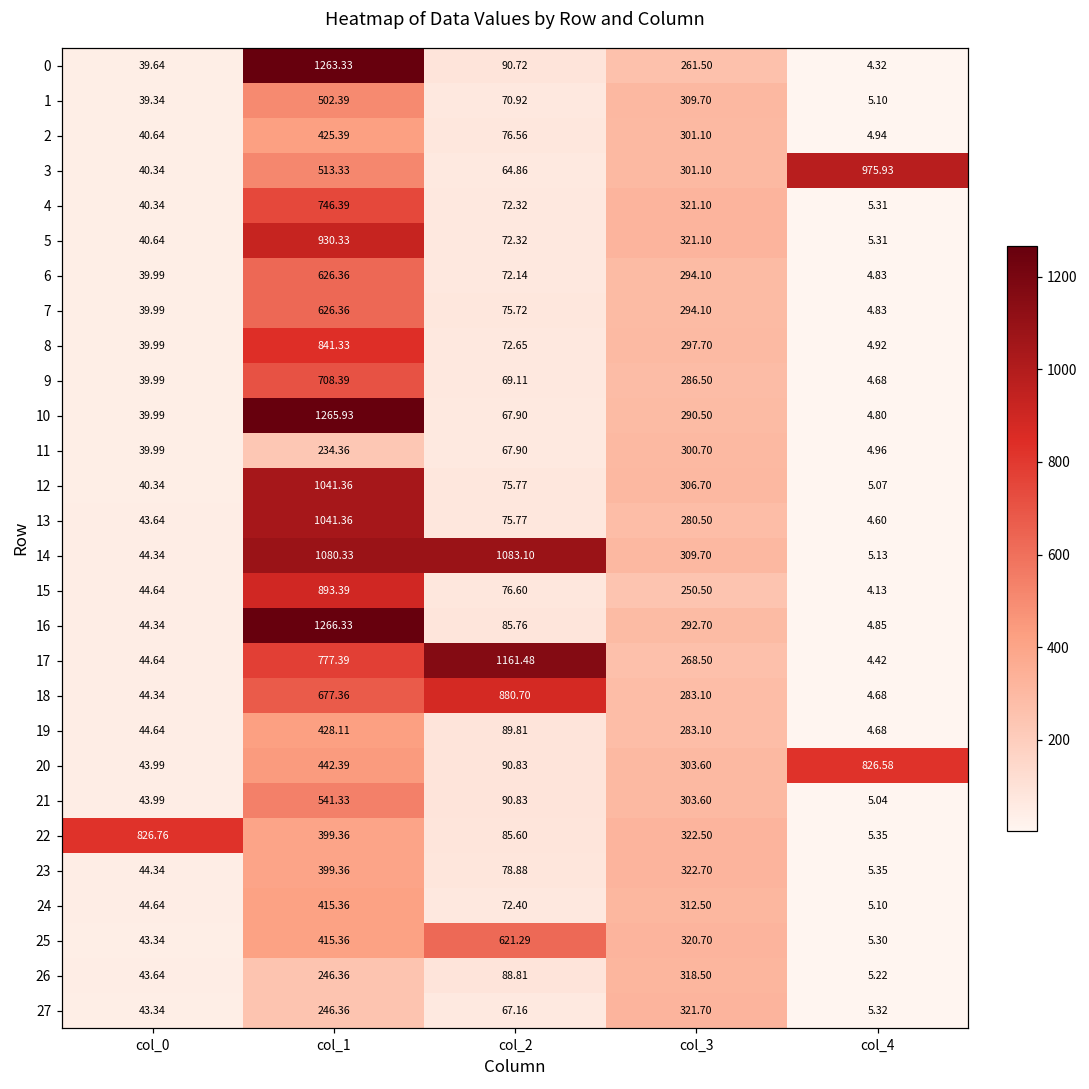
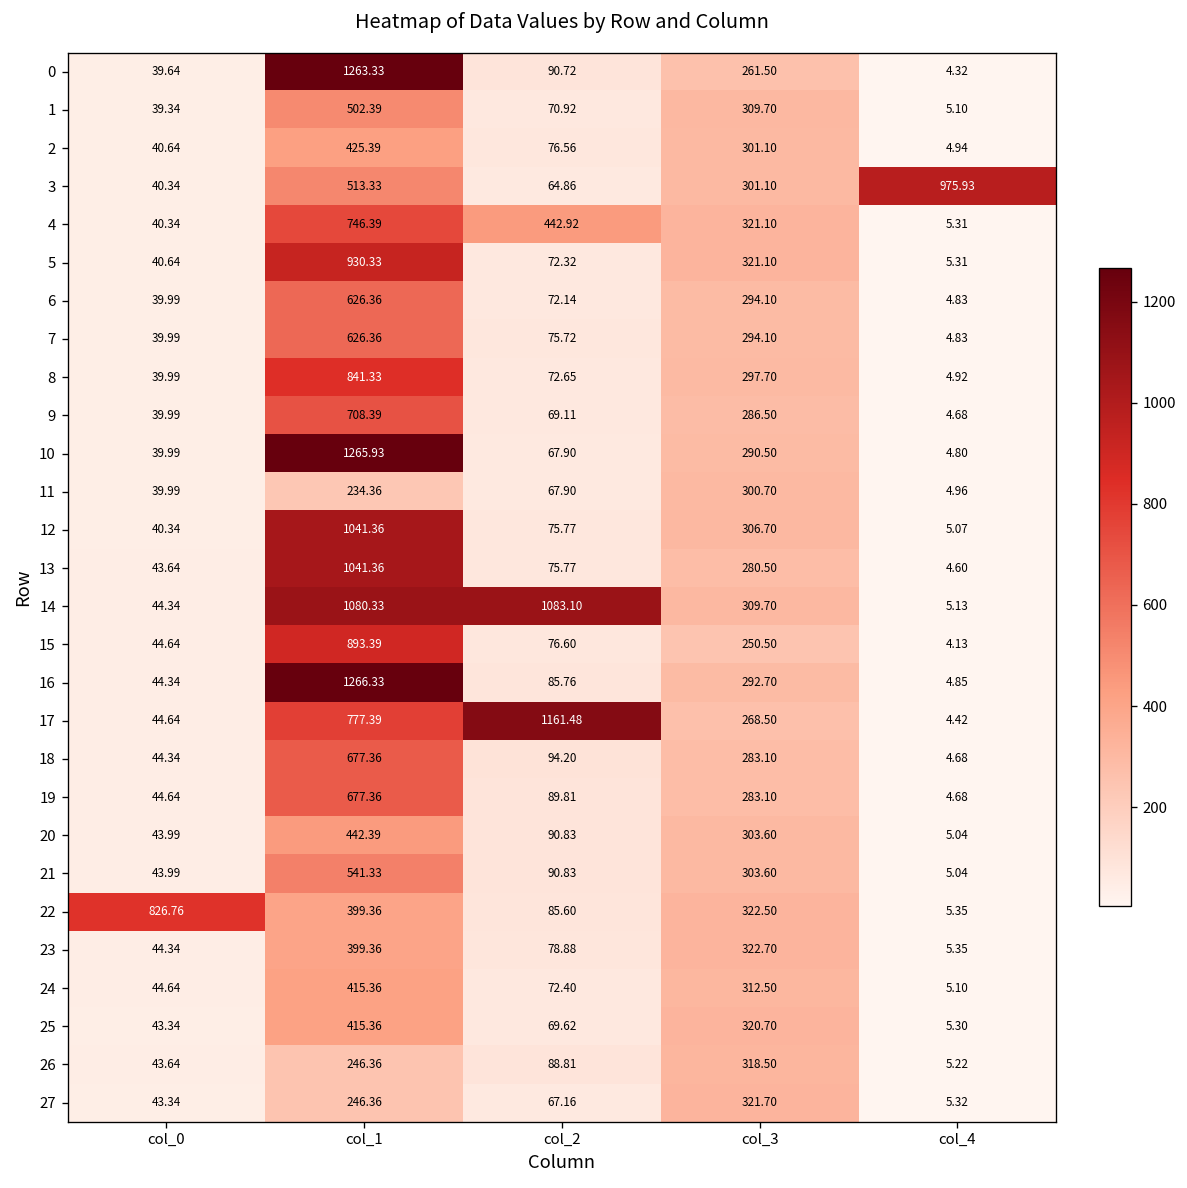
4, col_2: 72.32 -> 442.92
18, col_2: 880.70 -> 94.20
19, col_1: 428.11 -> 677.36
20, col_4: 826.58 -> 5.04
25, col_2: 621.29 -> 69.62
